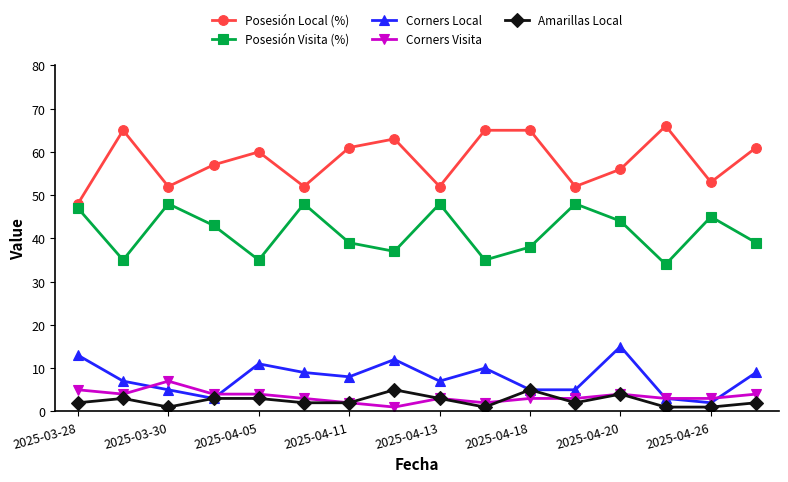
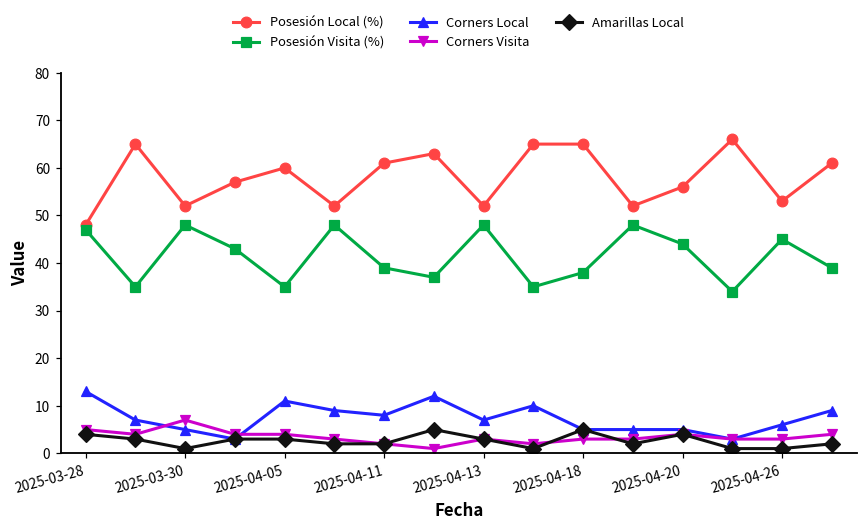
Amarillas Local, 2025-03-28: 2 -> 4
Corners Local, 2025-04-20: 15 -> 5
Corners Local, 2025-04-26: 2 -> 6
